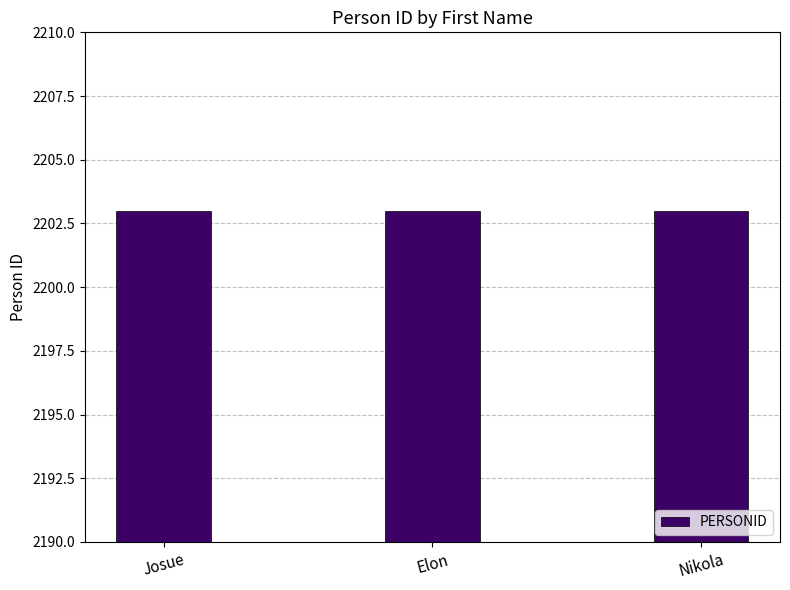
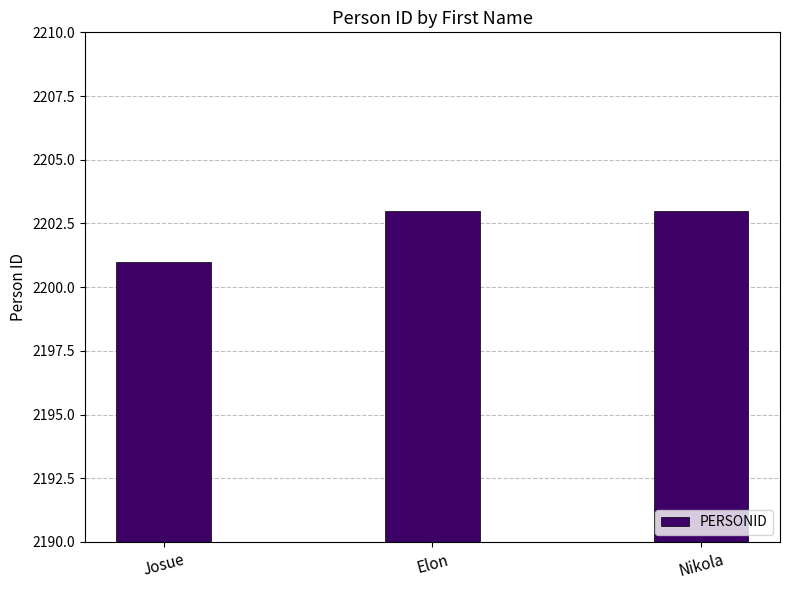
Josue: 2203 -> 2201
